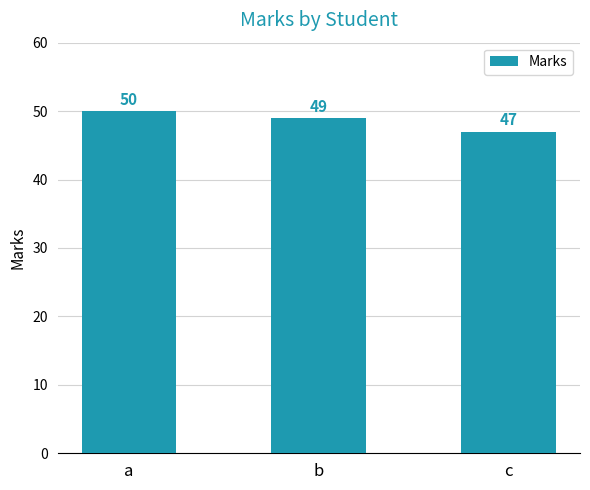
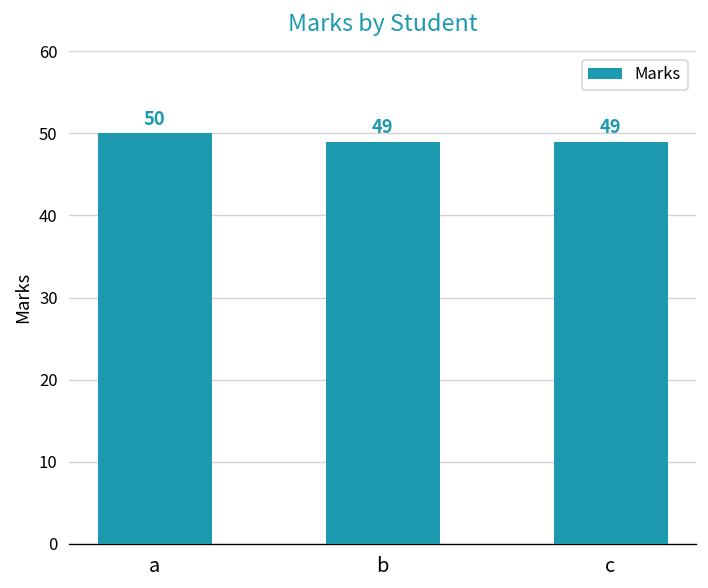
c: 47 -> 49
